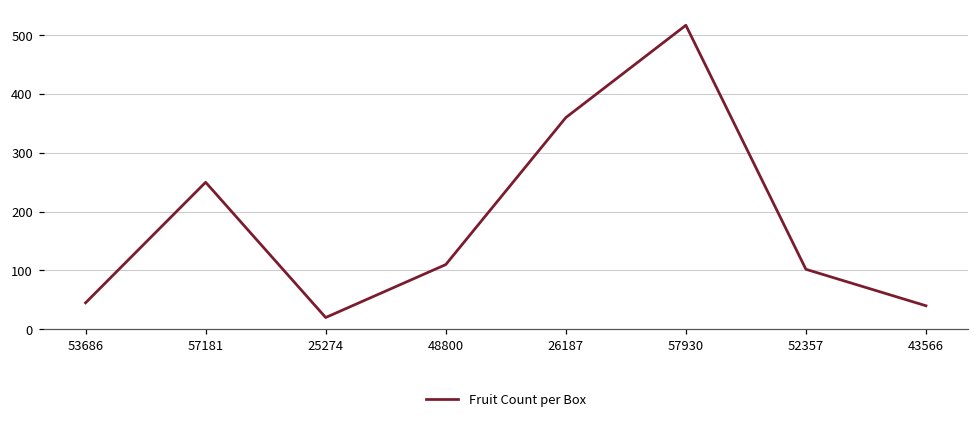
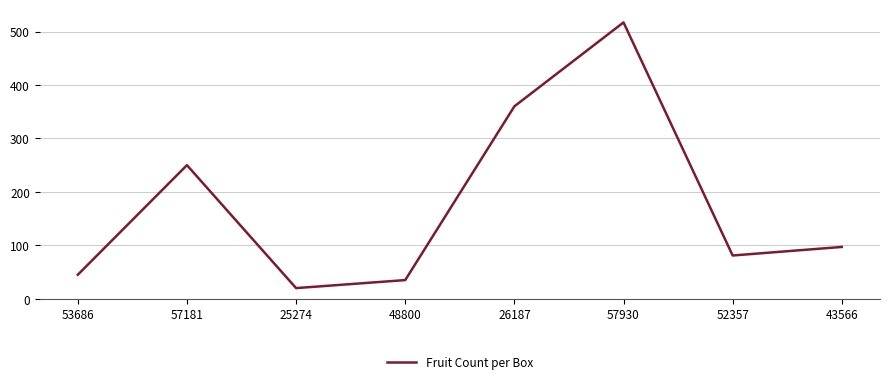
48800: 110 -> 40
52357: 100 -> 80
43566: 40 -> 100
